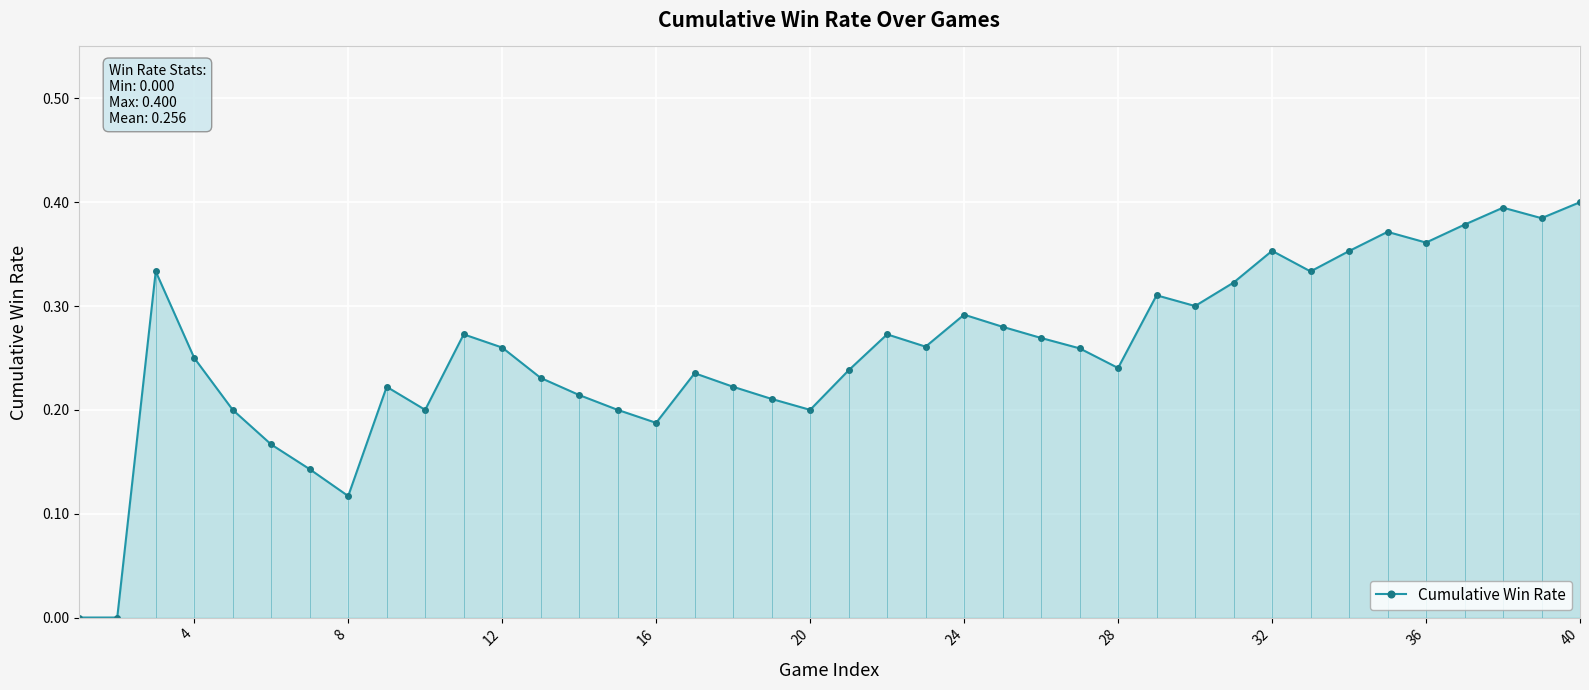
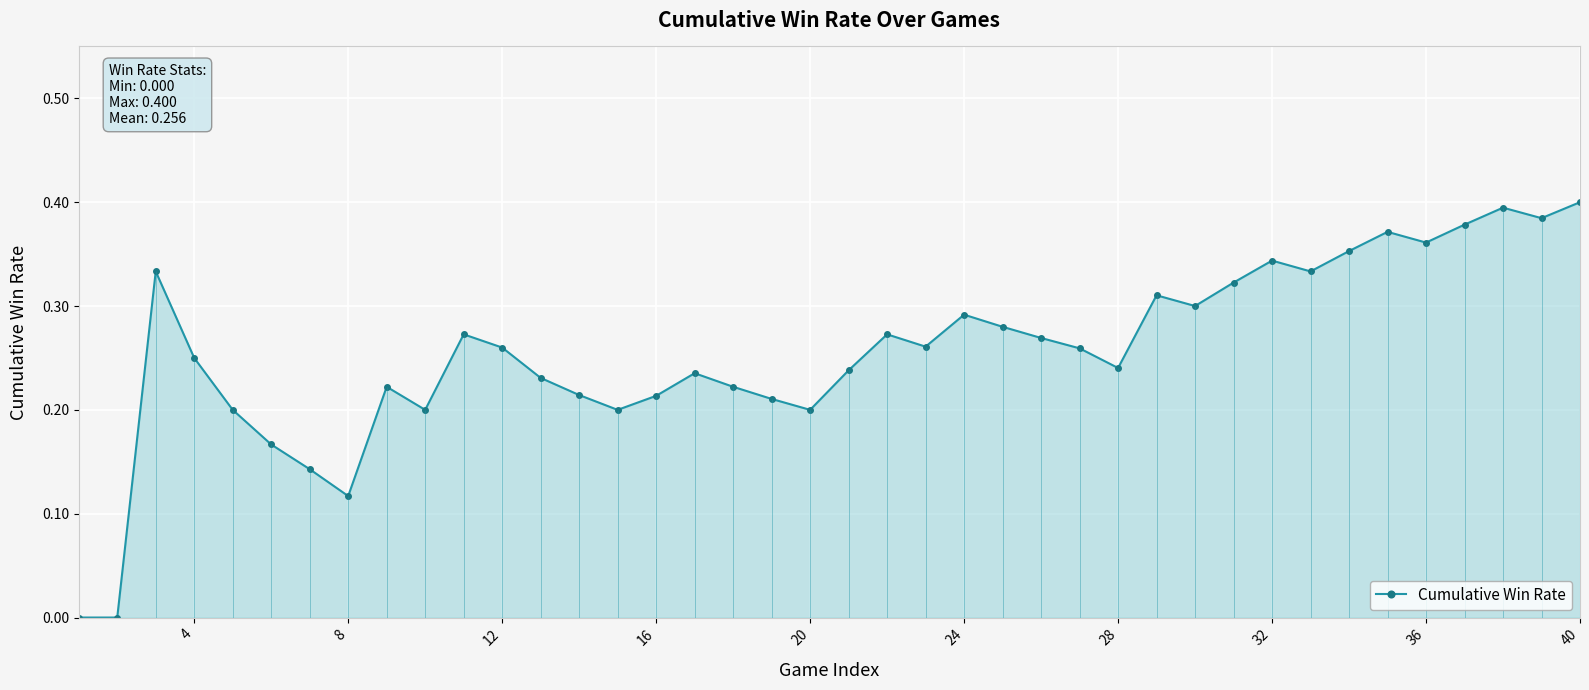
16: 0.188 -> 0.214
32: 0.353 -> 0.344
